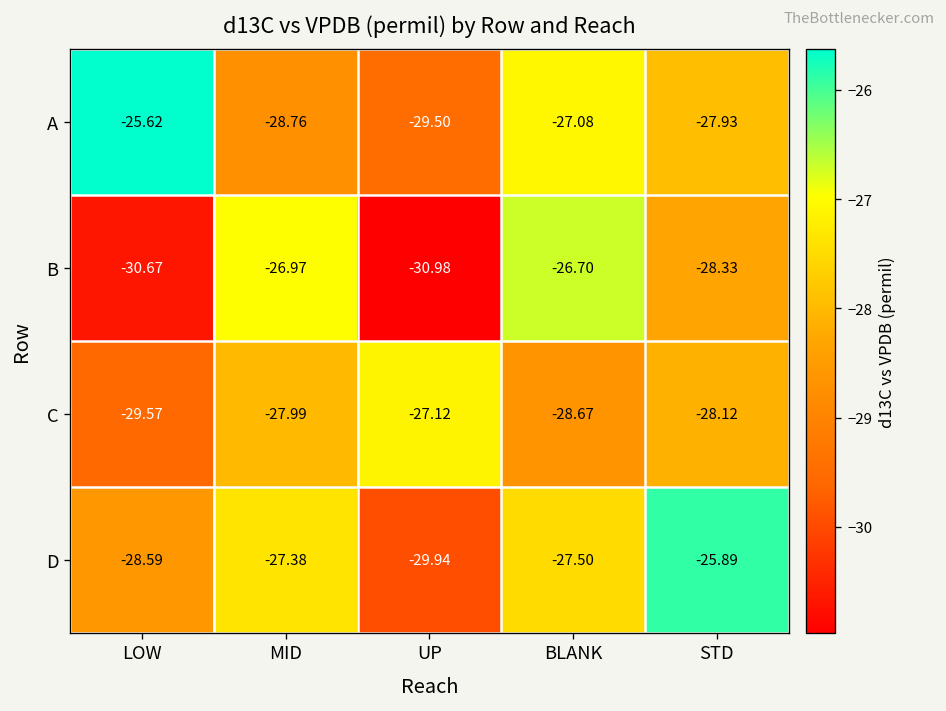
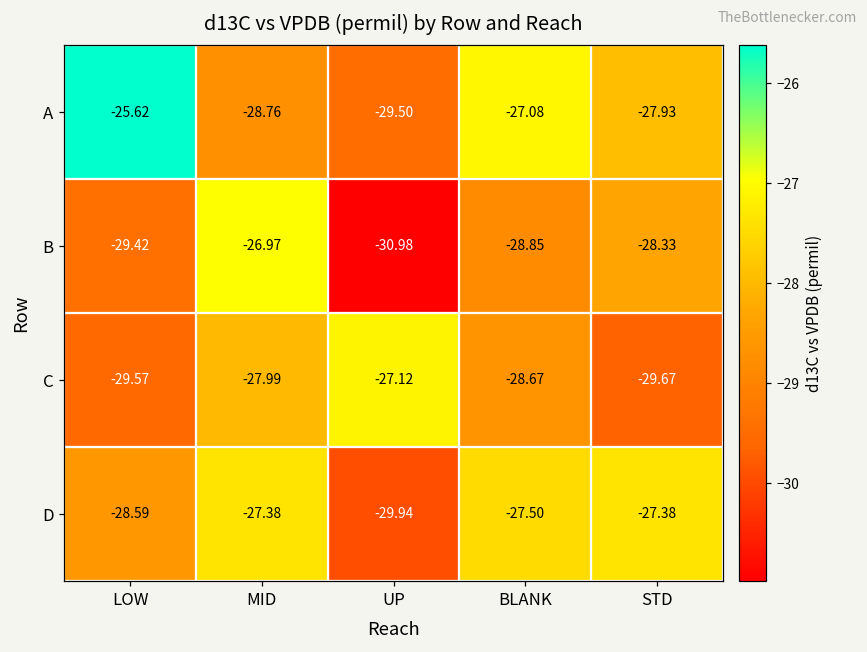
B, LOW: -30.67 -> -29.42
B, BLANK: -26.70 -> -28.85
C, STD: -28.12 -> -29.67
D, STD: -25.89 -> -27.38
